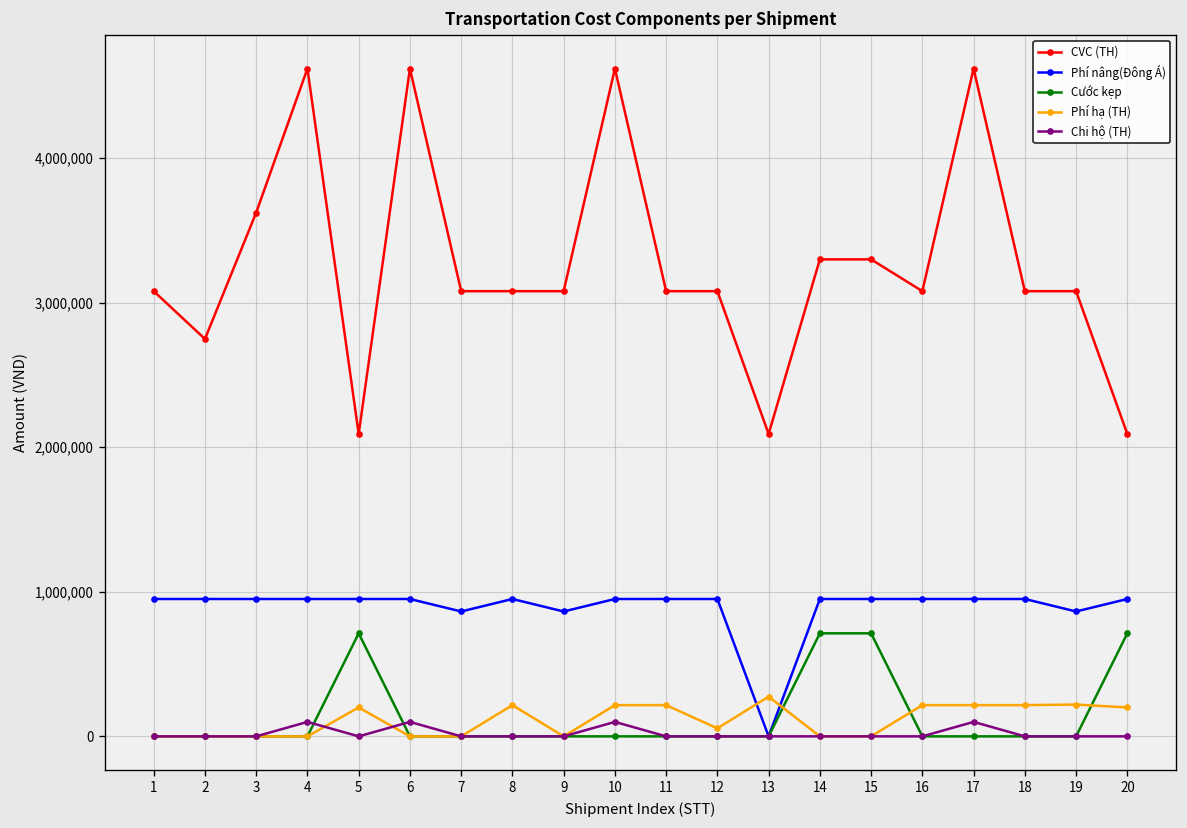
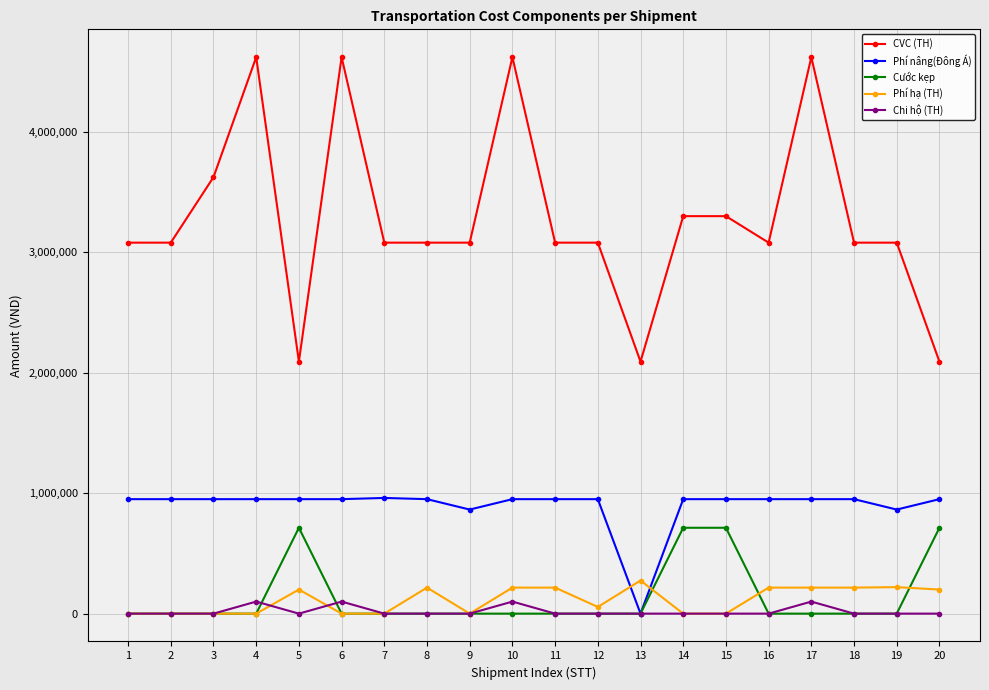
CVC (TH), 2: 2,750,000 -> 3,080,000
Phí nâng(Đông Á), 7: 860,000 -> 960,000
